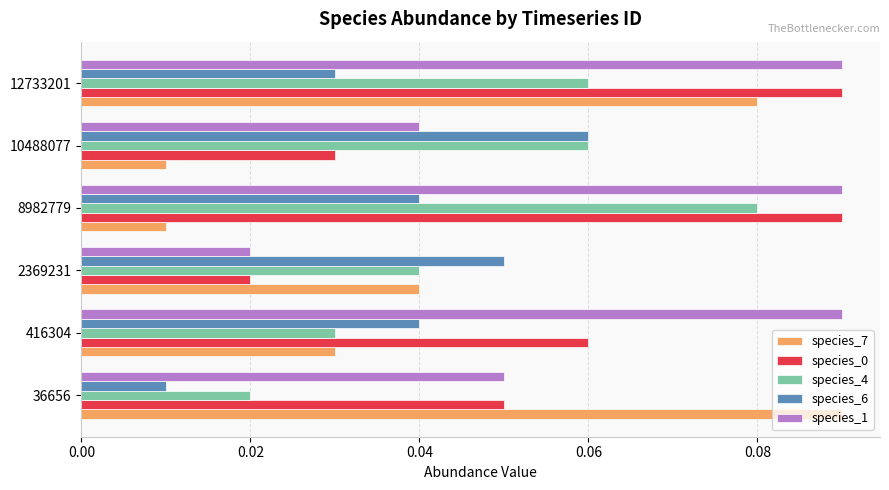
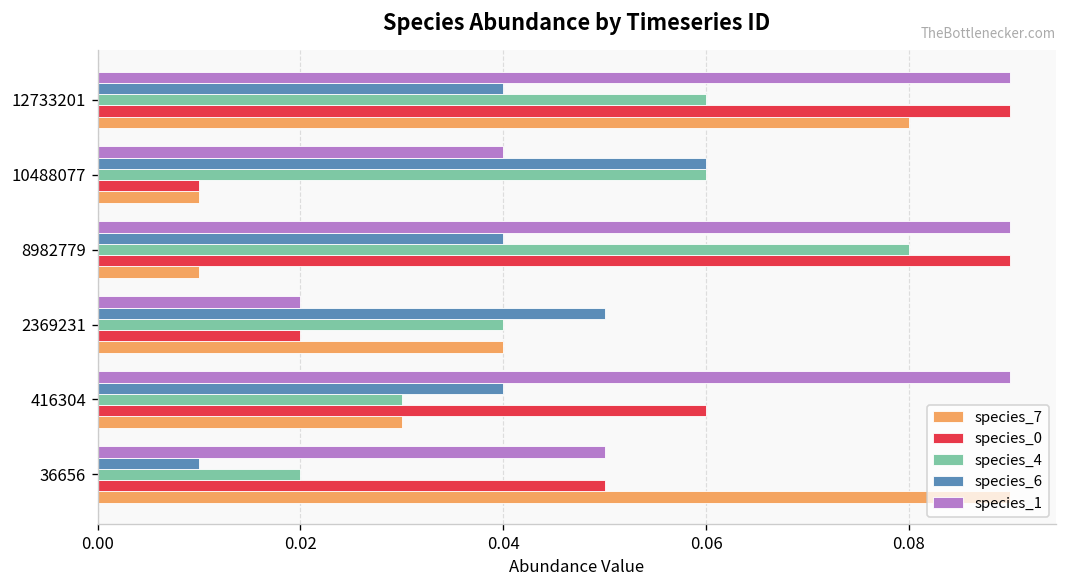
species_6, 12733201: 0.03 -> 0.04
species_0, 10488077: 0.03 -> 0.01
